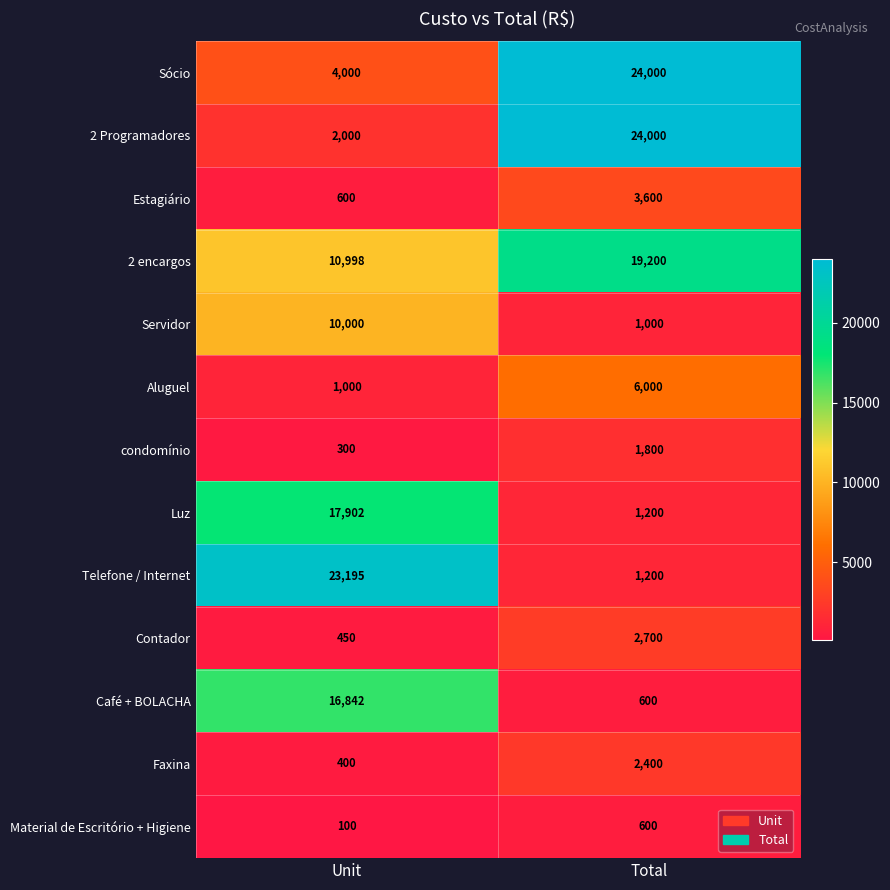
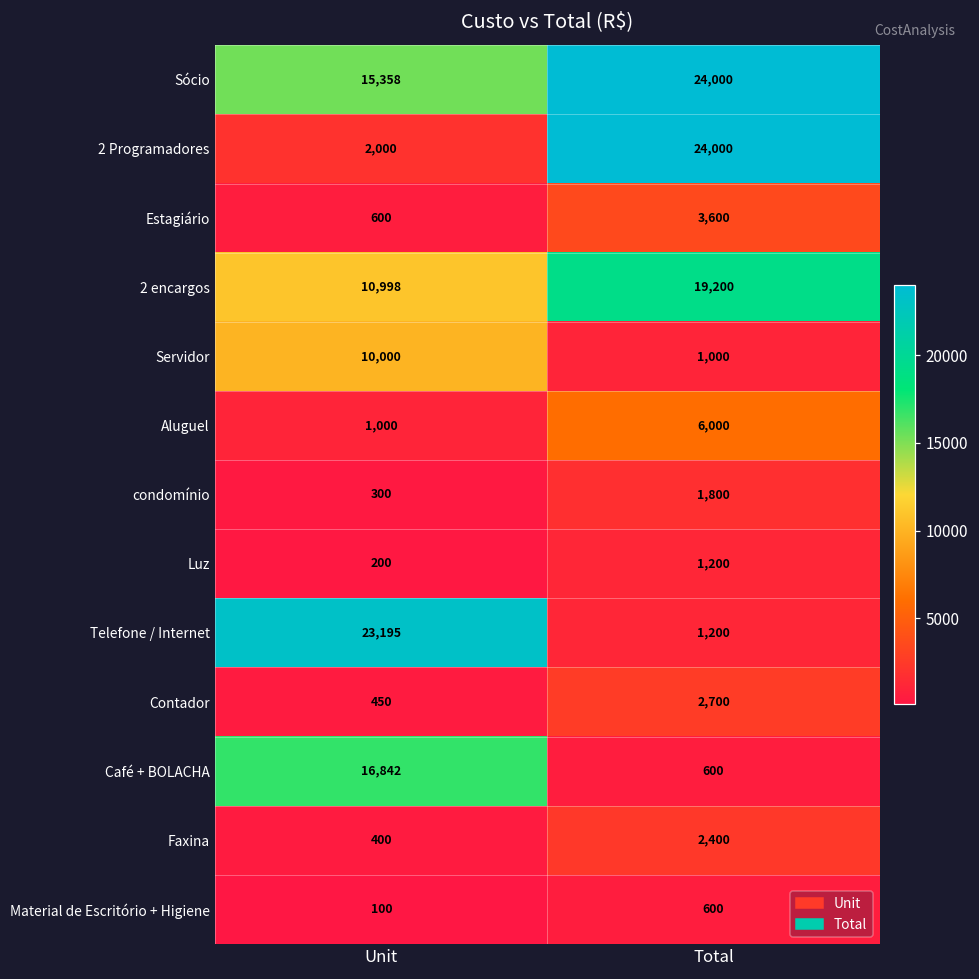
Sócio, Unit: 4,000 -> 15,358
Luz, Unit: 17,902 -> 200
